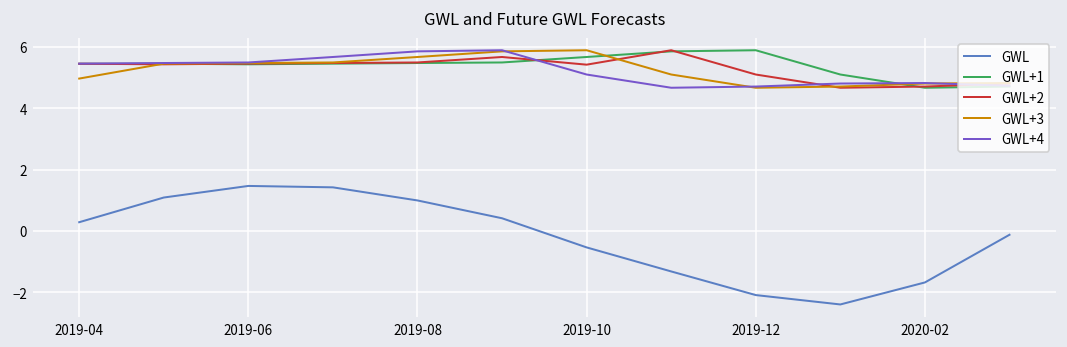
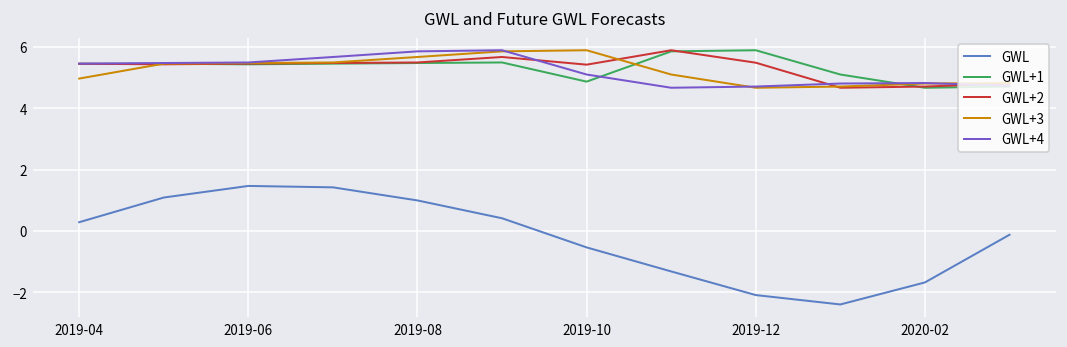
GWL+1, 2019-10: 5.7 -> 4.9
GWL+2, 2019-12: 5.1 -> 5.5
